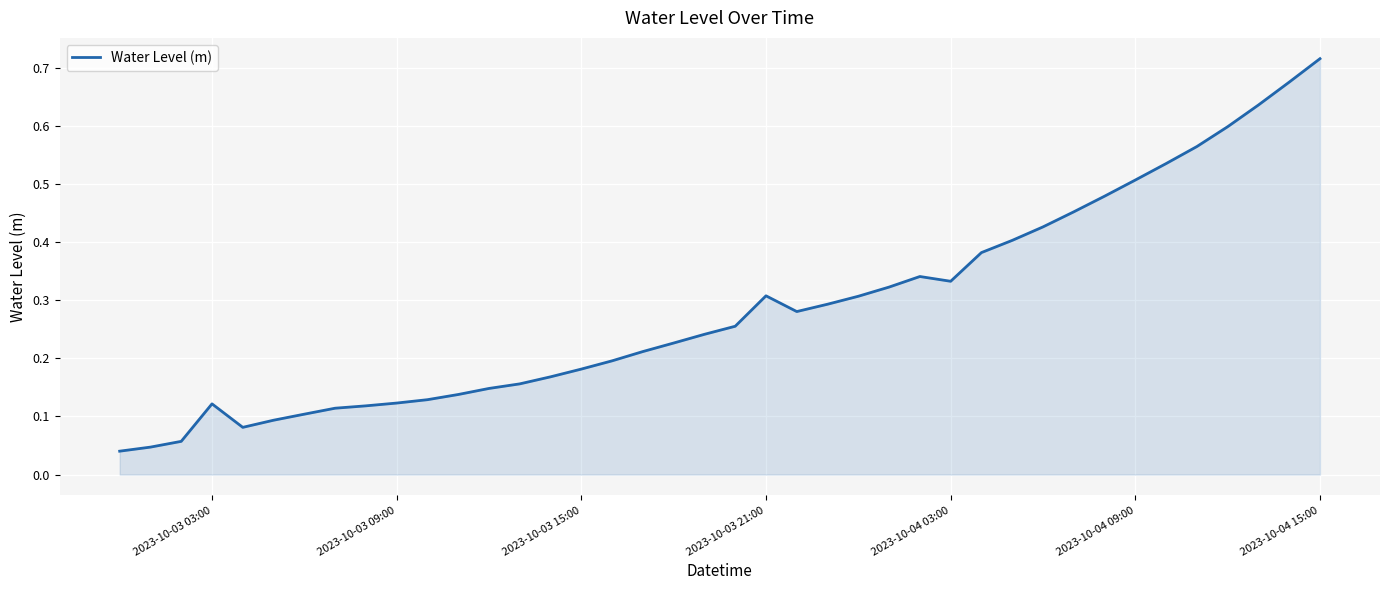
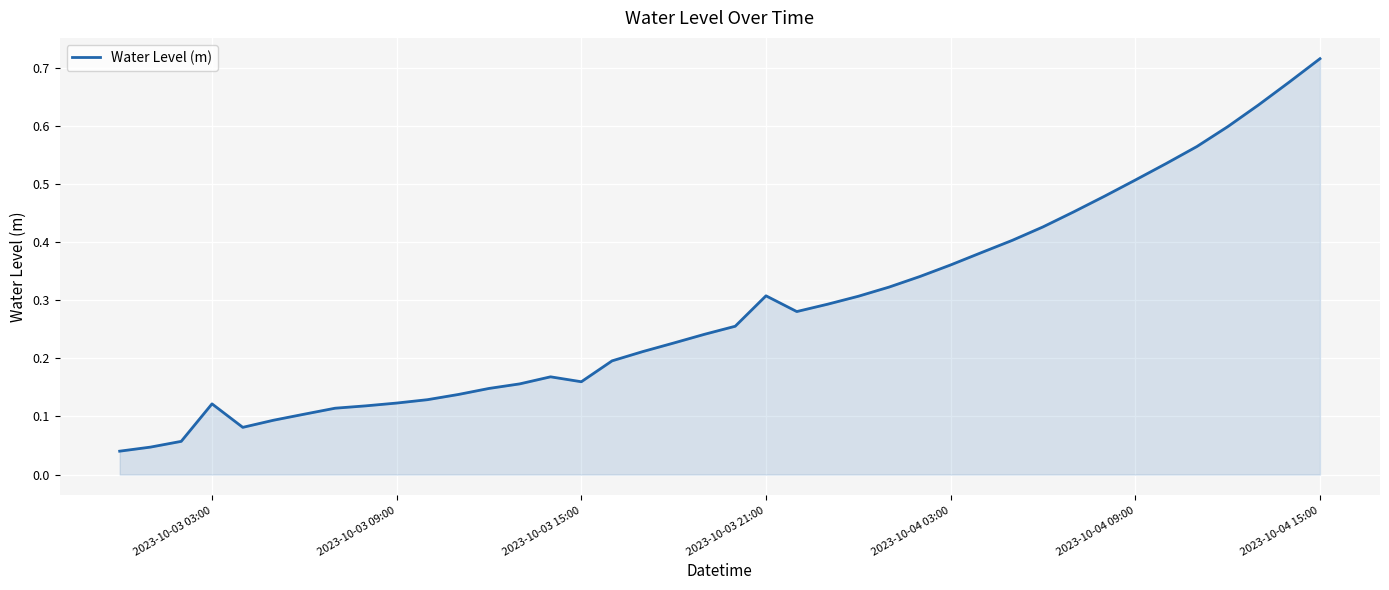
2023-10-03 15:00: 0.18 -> 0.16
2023-10-04 03:00: 0.33 -> 0.36
